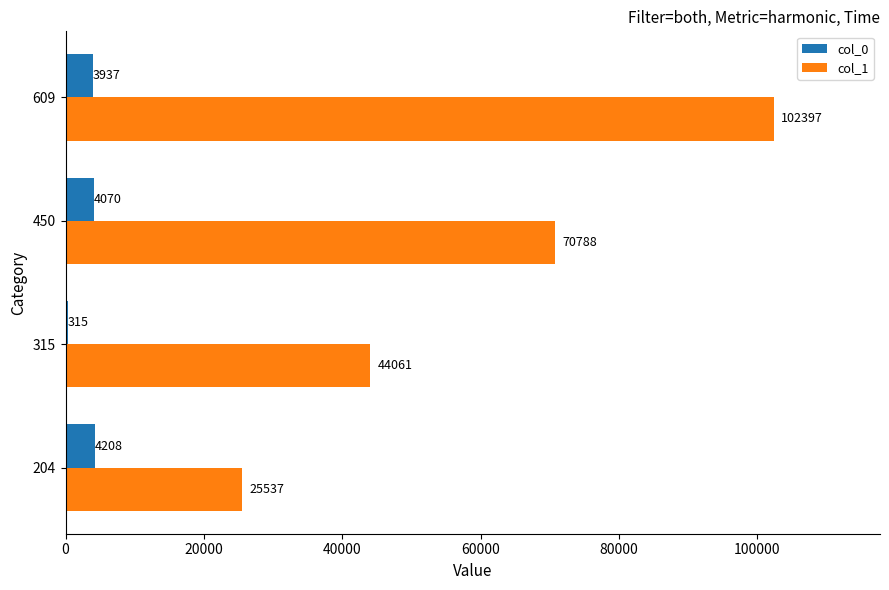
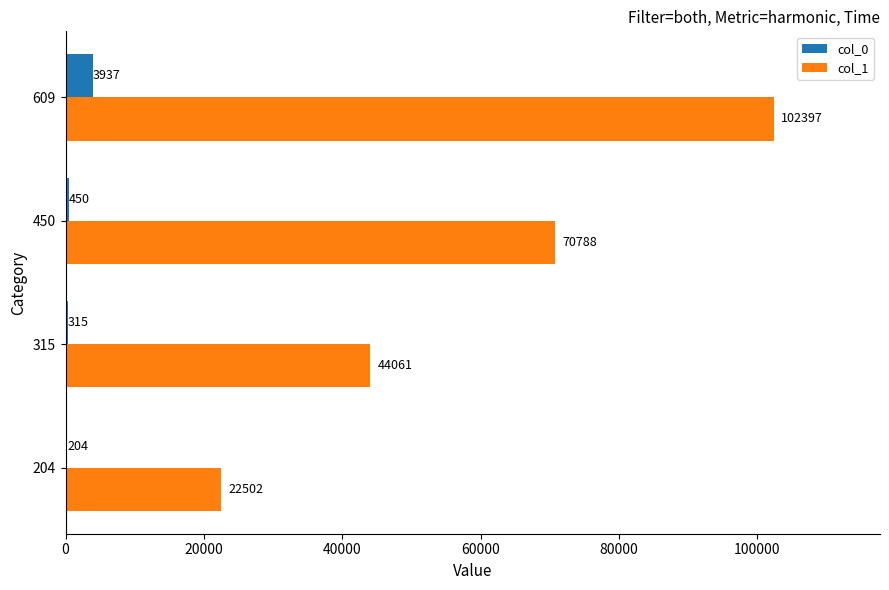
col_0, 450: 4070 -> 450
col_0, 204: 4208 -> 204
col_1, 204: 25537 -> 22502
